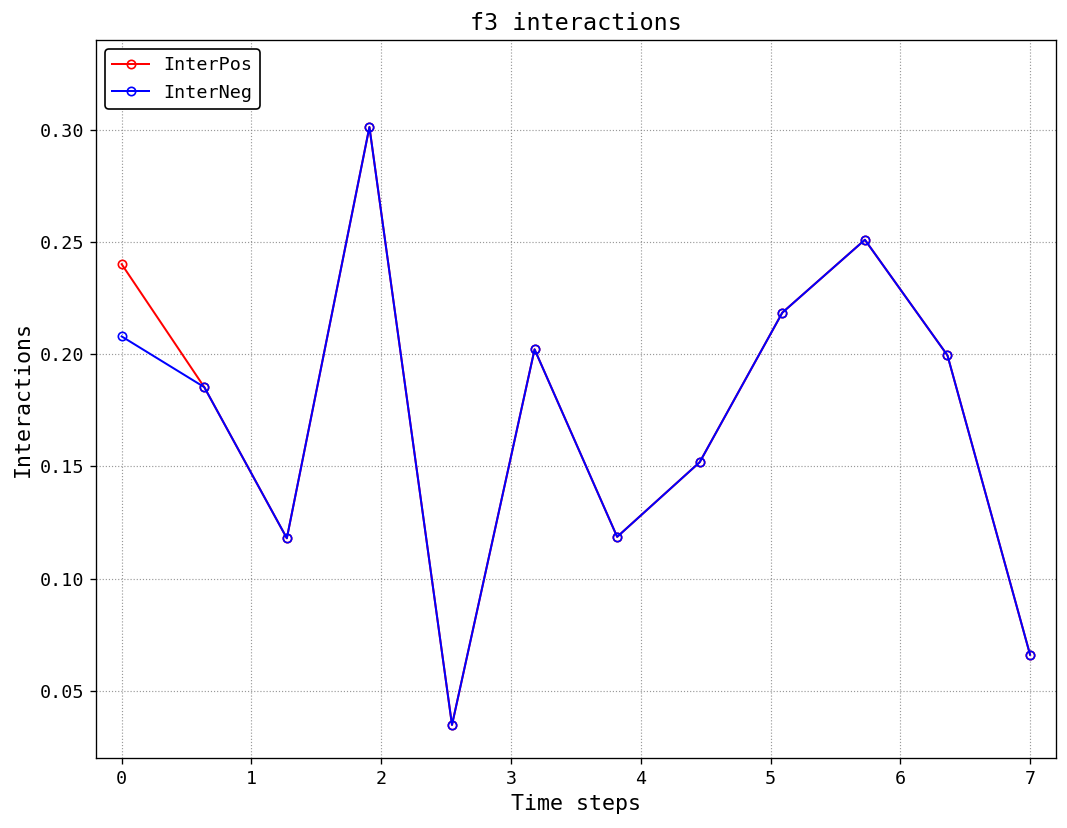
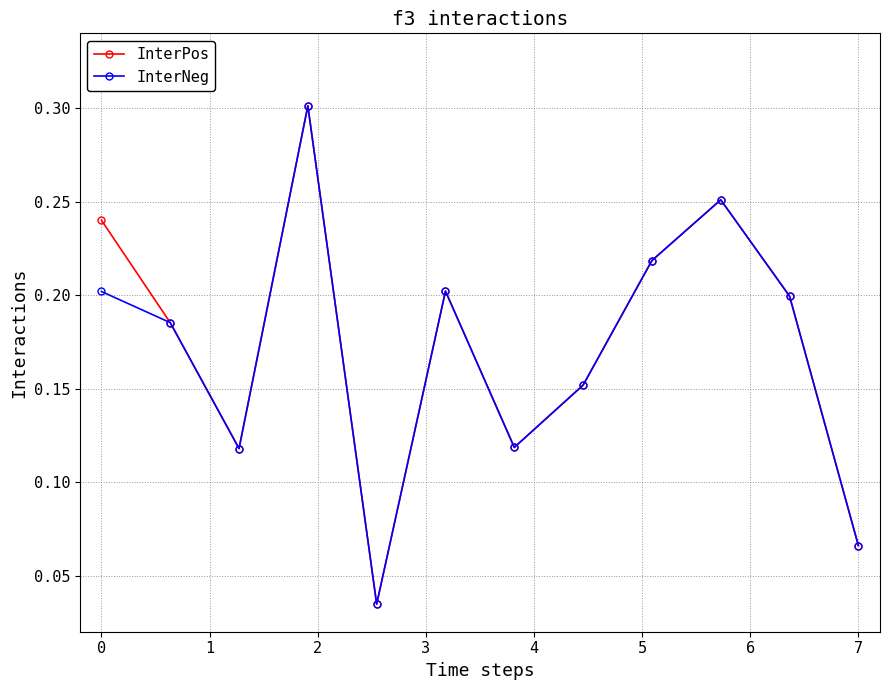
InterNeg, 0: 0.208 -> 0.202
